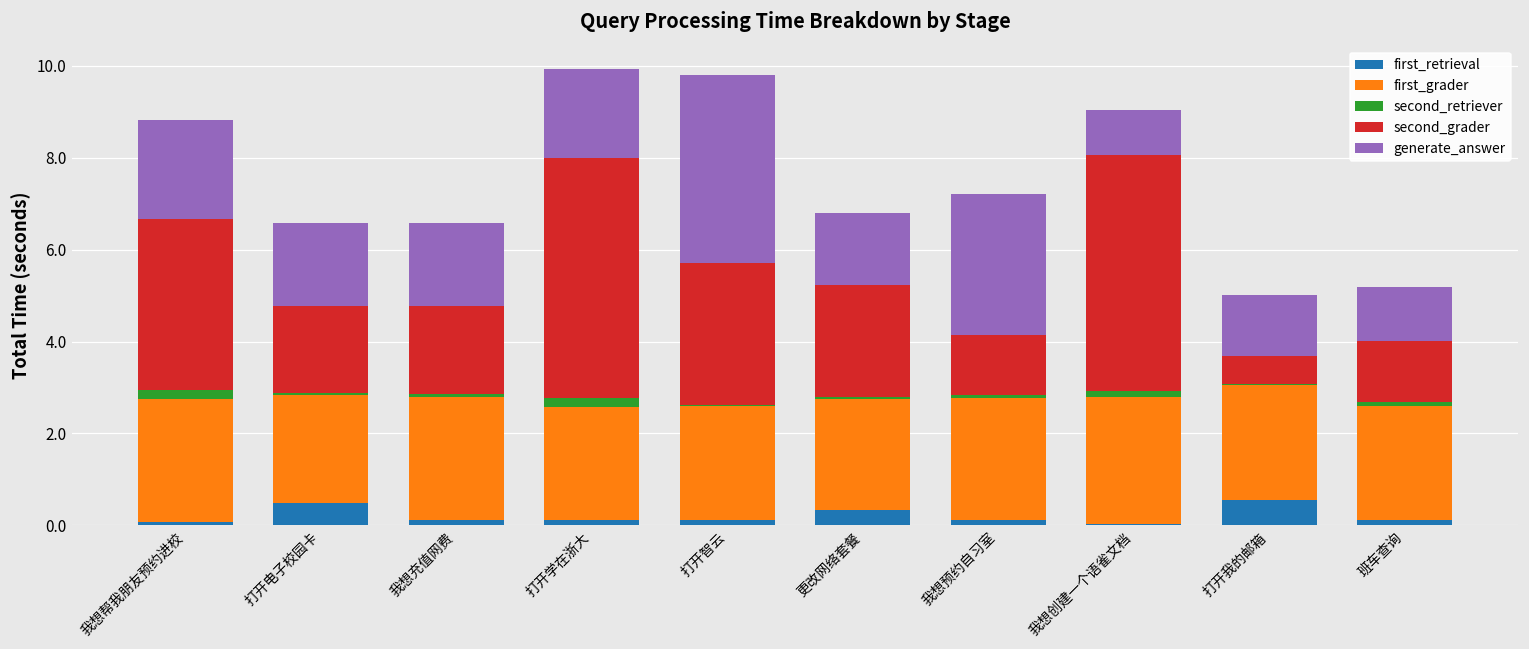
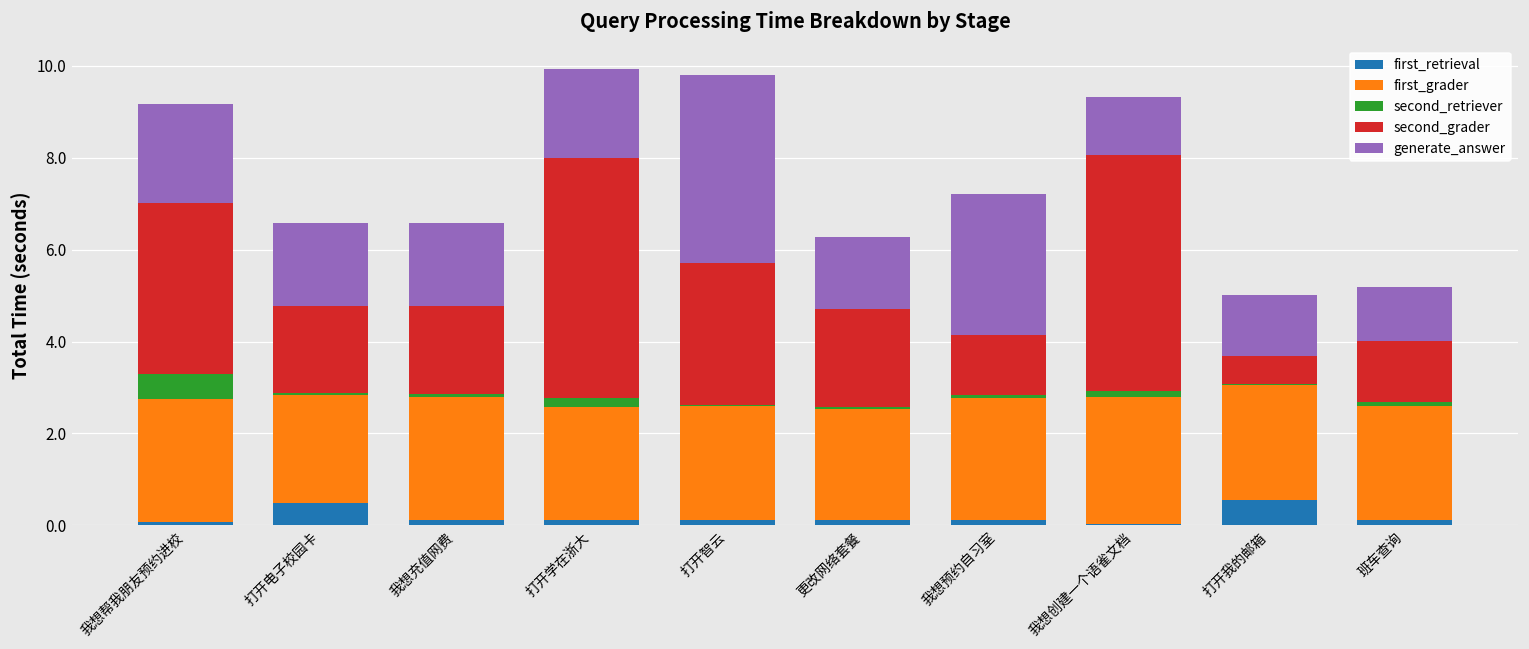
second_retriever, 我想帮我朋友预约进校: 0.2 -> 0.6
first_retrieval, 更改网络套餐: 0.3 -> 0.1
second_grader, 更改网络套餐: 2.4 -> 2.1
generate_answer, 我想创建一个语雀文档: 1.0 -> 1.2
